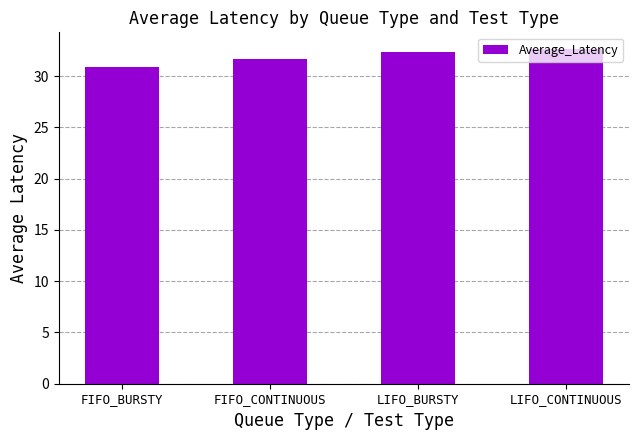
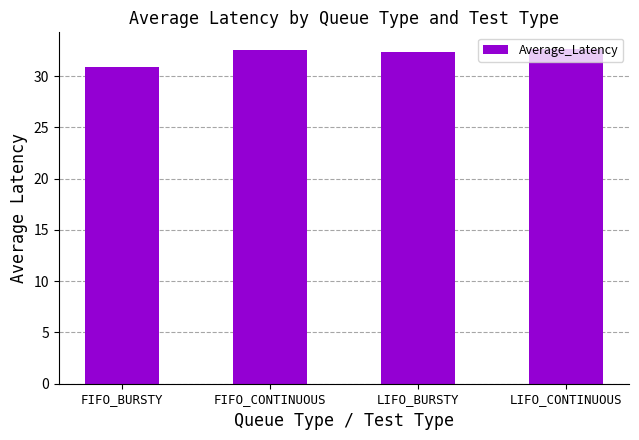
FIFO_CONTINUOUS: 31.6 -> 32.5
